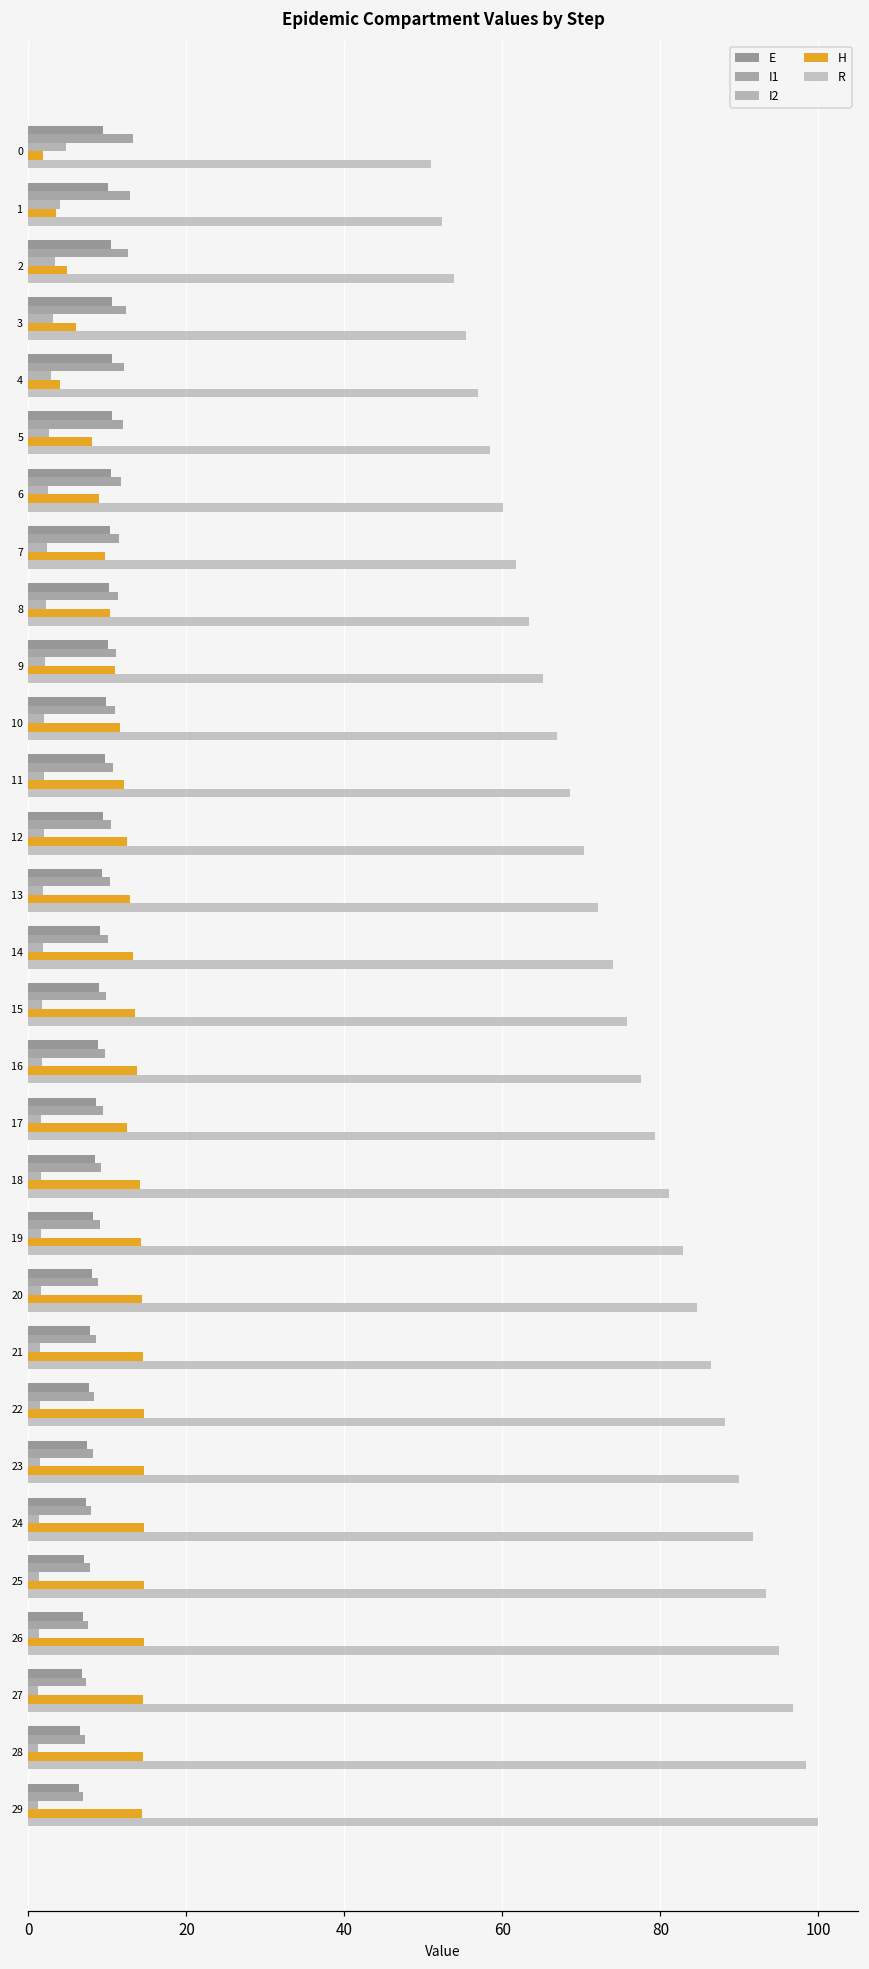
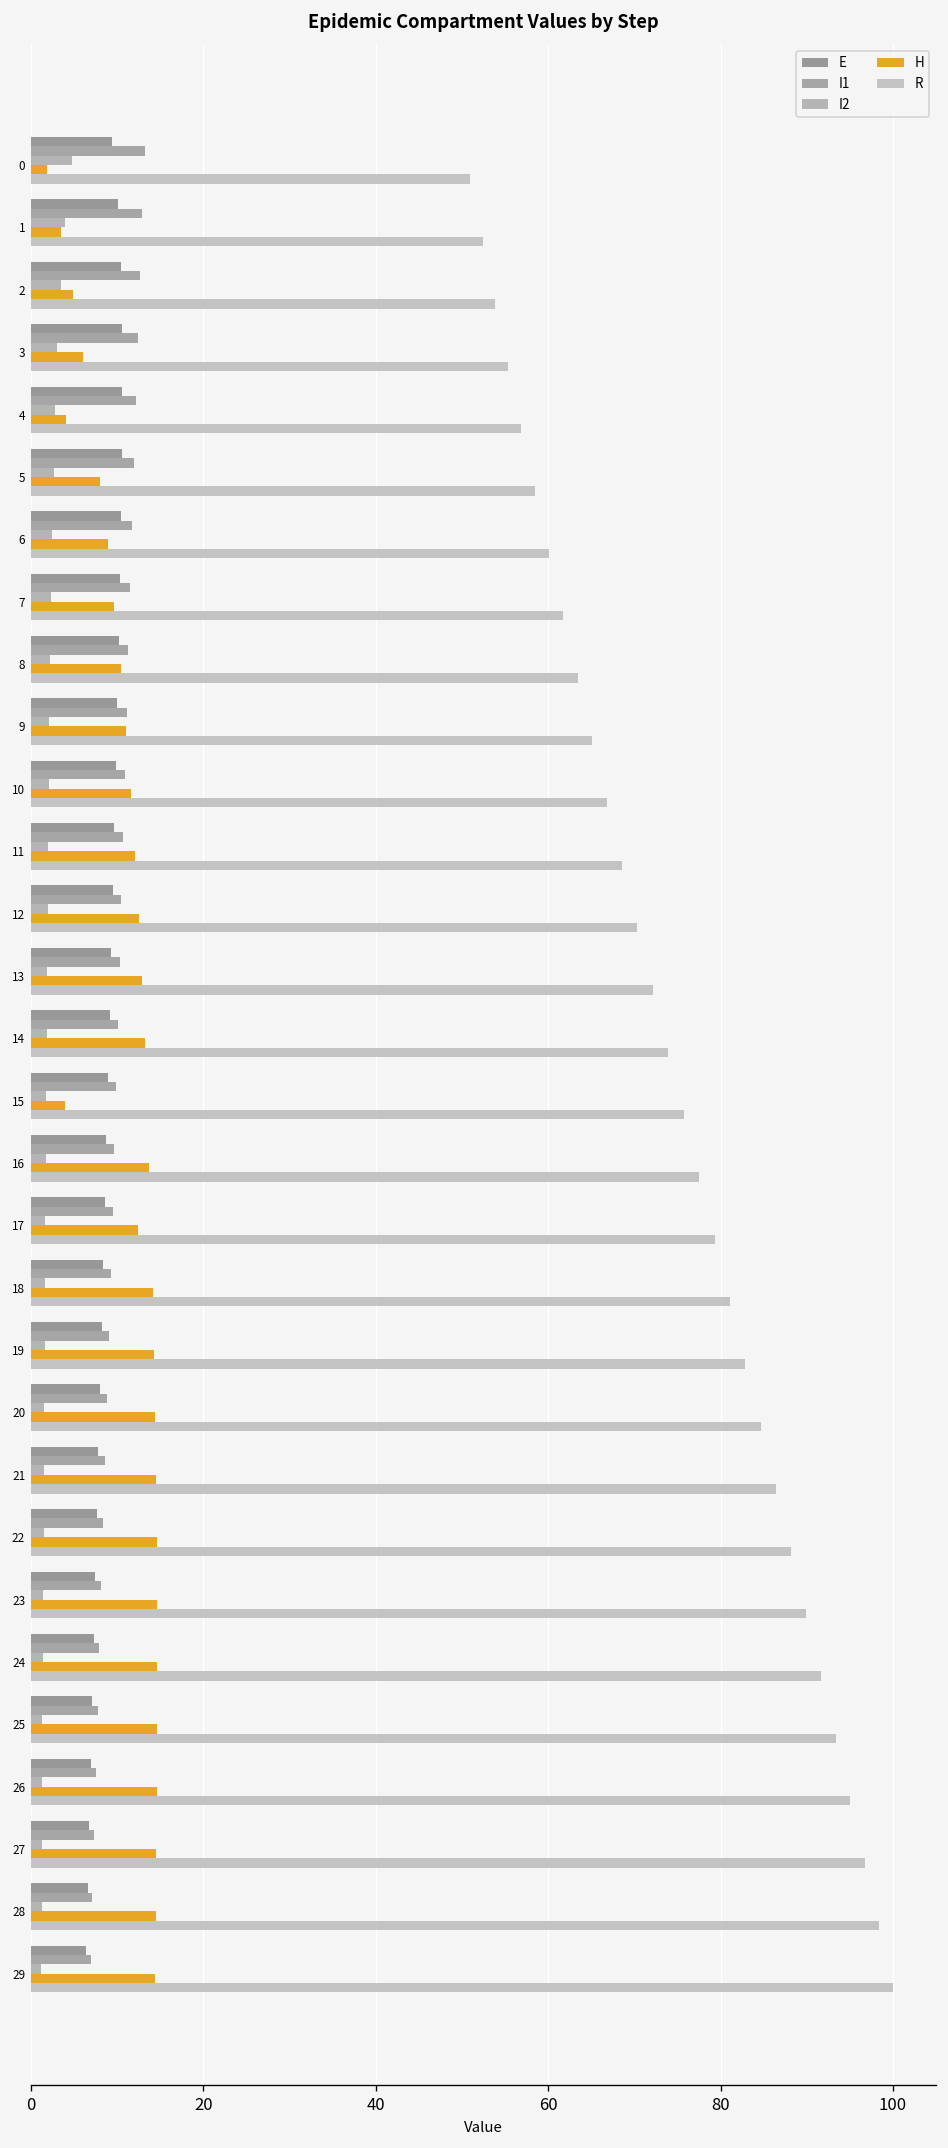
H, 15: 13 -> 4
